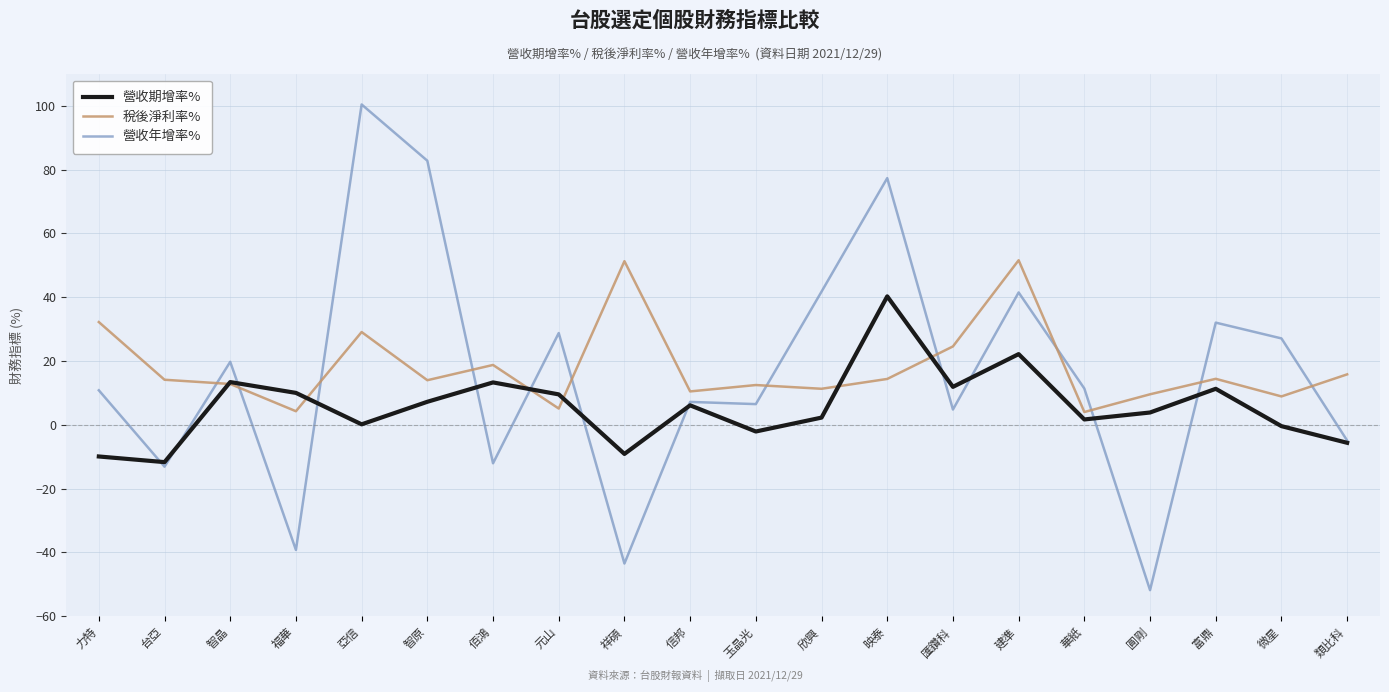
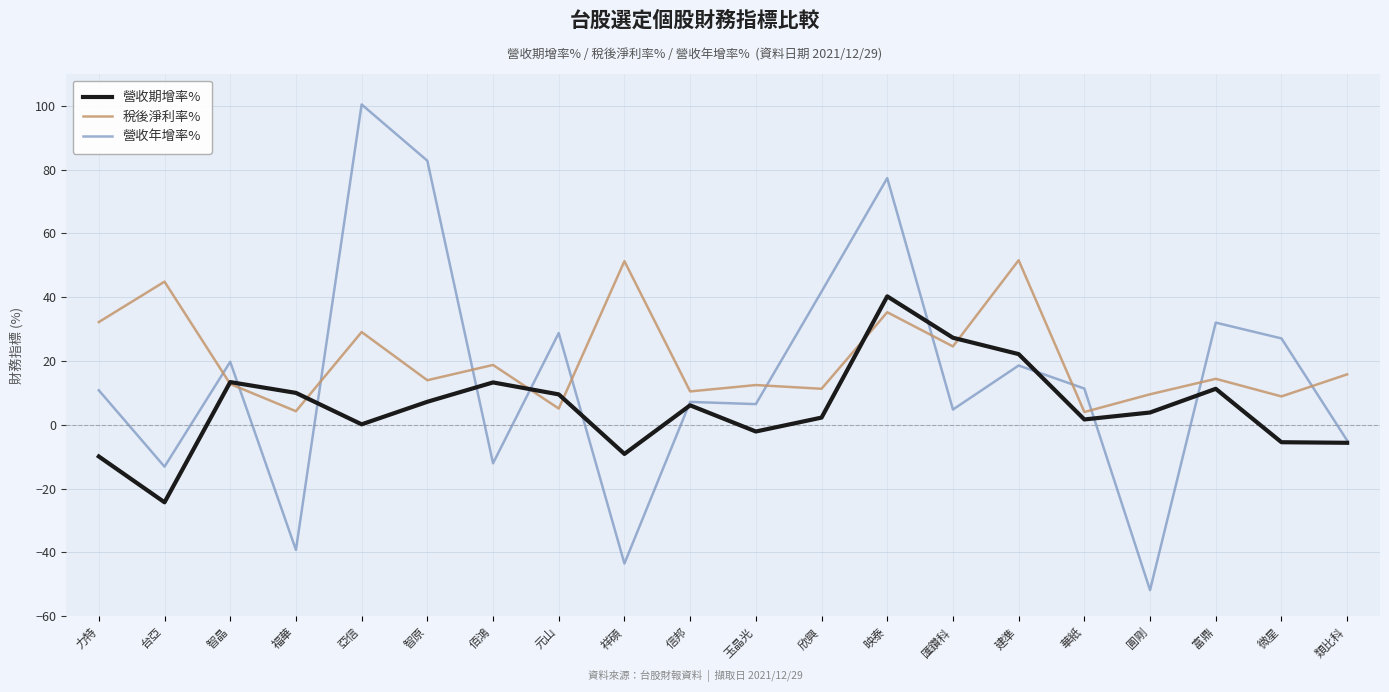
營收期增率%, 台亞: -12 -> -24
稅後淨利率%, 台亞: 14 -> 45
稅後淨利率%, 映泰: 14 -> 35
營收期增率%, 匯鑽科: 12 -> 27
營收年增率%, 建準: 42 -> 19
營收期增率%, 微星: 0 -> -5
